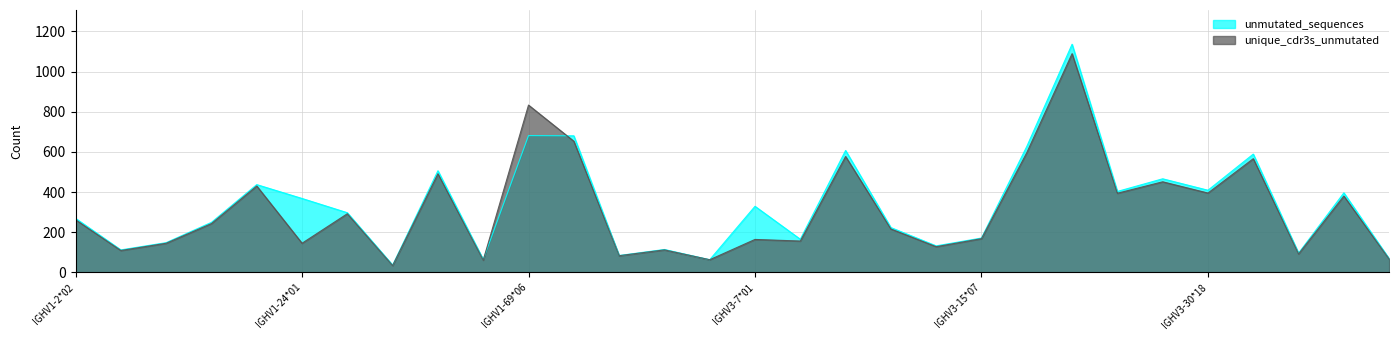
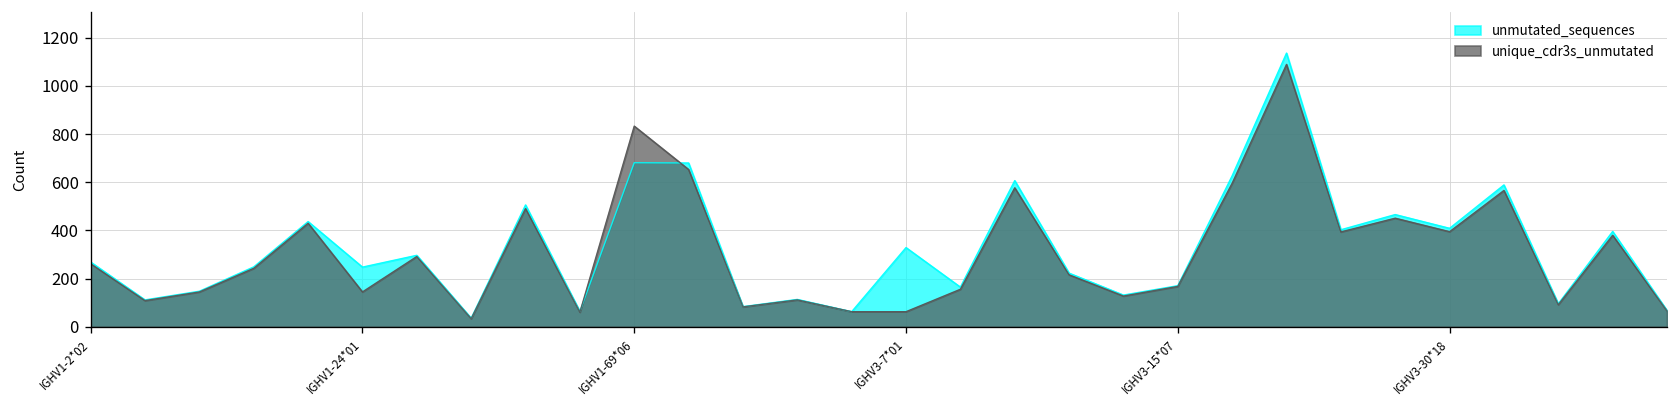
unmutated_sequences, IGHV1-24*01: 370 -> 250
unique_cdr3s_unmutated, IGHV3-7*01: 160 -> 60
